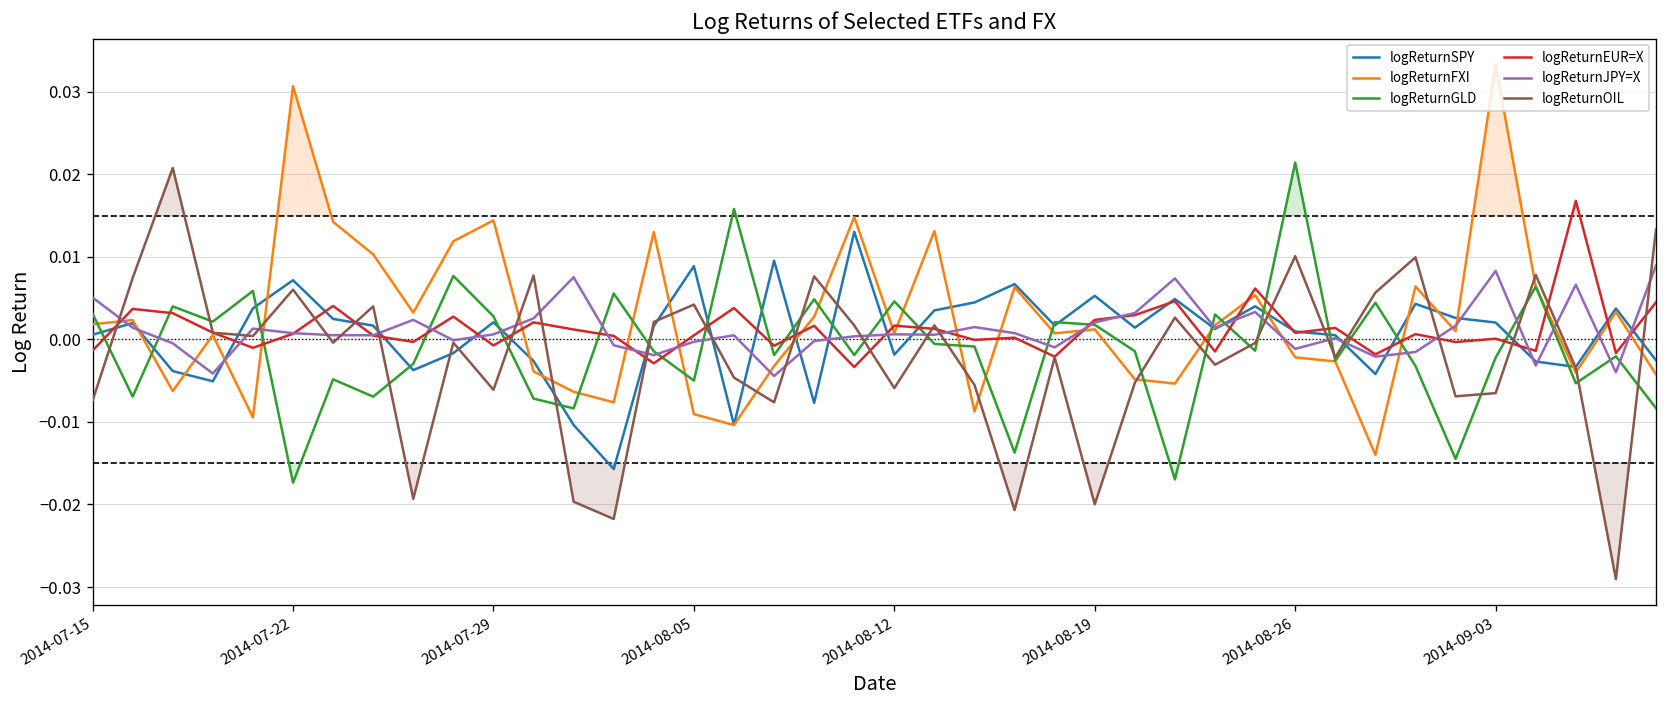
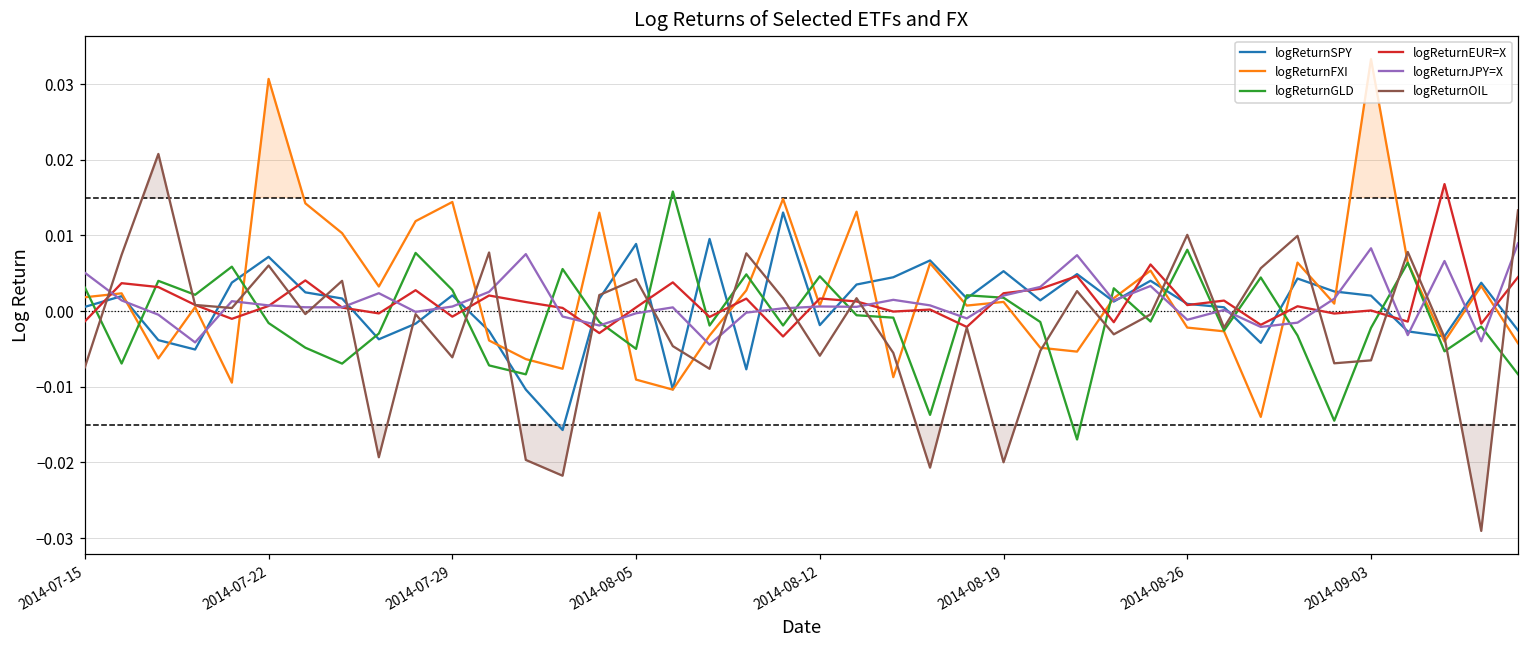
logReturnGLD, 2014-07-22: -0.017 -> -0.002
logReturnGLD, 2014-08-26: 0.021 -> 0.008
